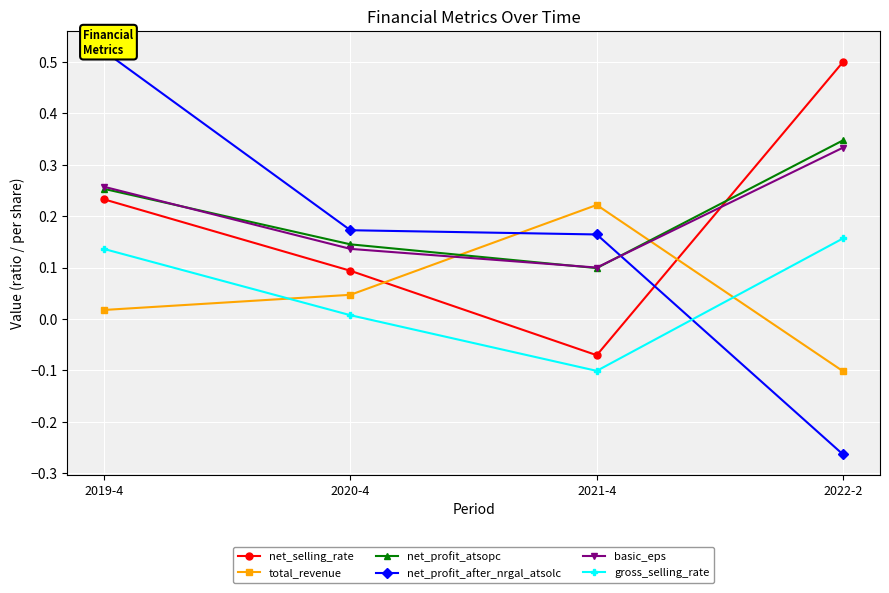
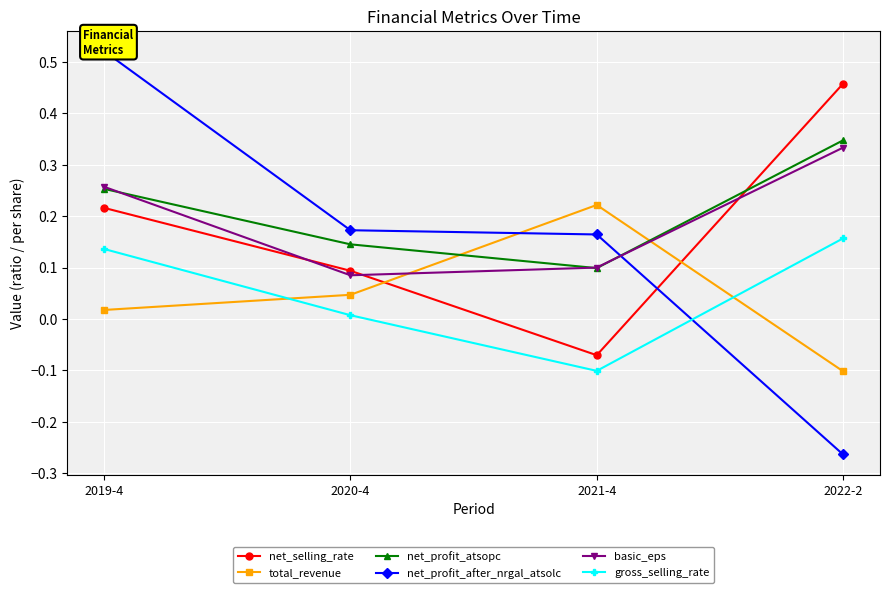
net_selling_rate, 2019-4: 0.23 -> 0.22
basic_eps, 2020-4: 0.14 -> 0.09
net_selling_rate, 2022-2: 0.50 -> 0.46
